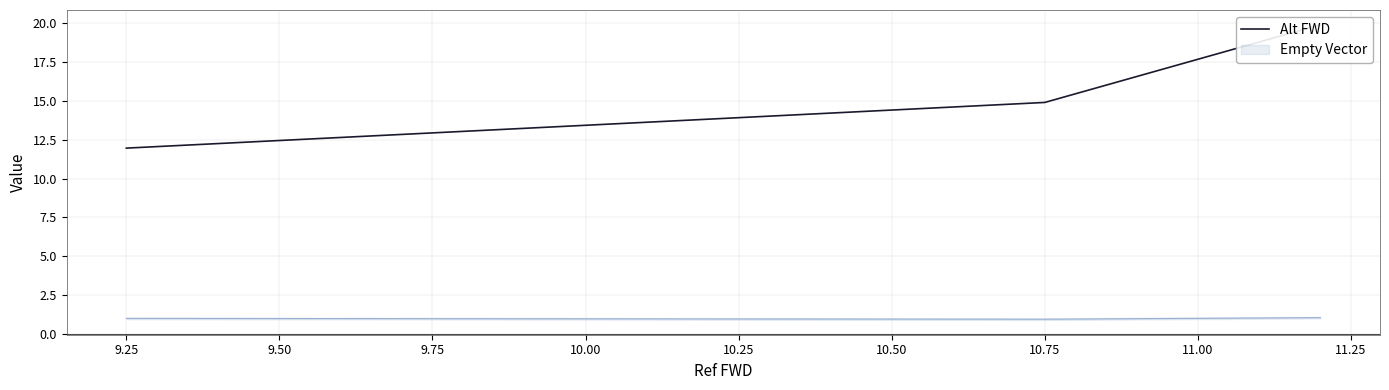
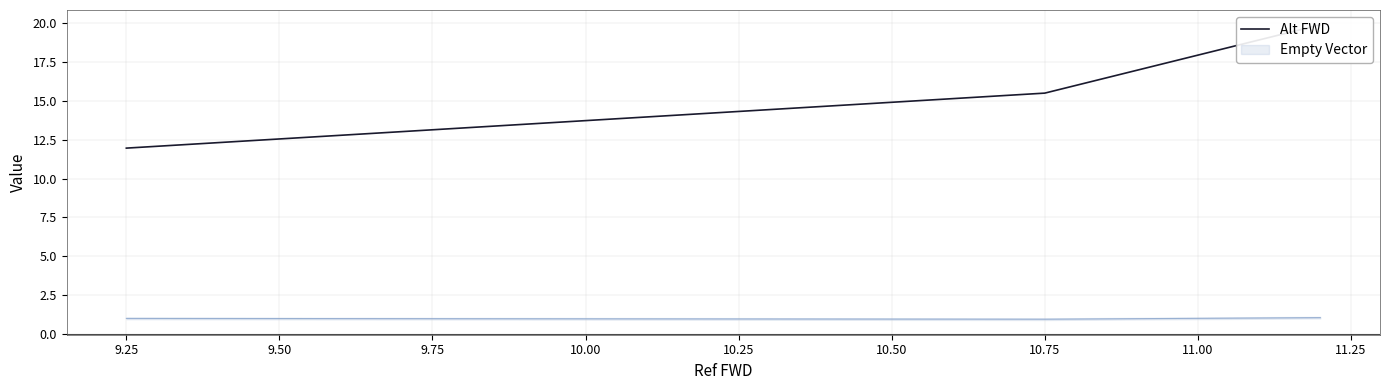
Alt FWD, 10.75: 14.9 -> 15.5
